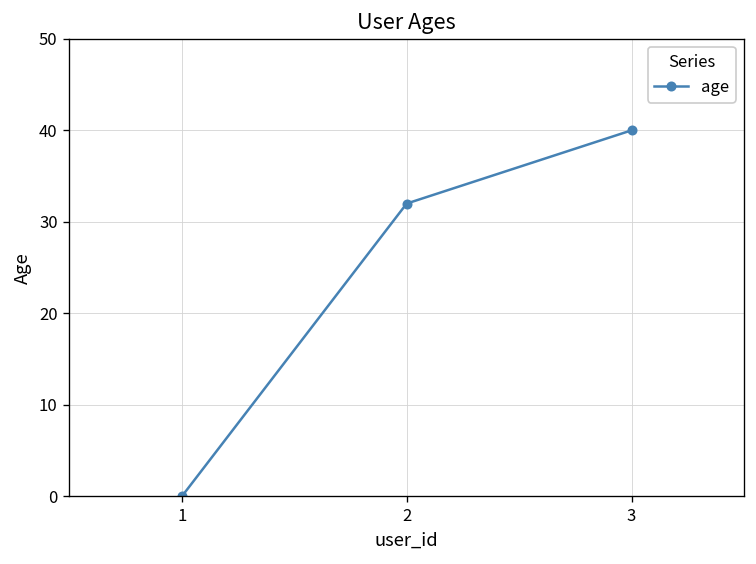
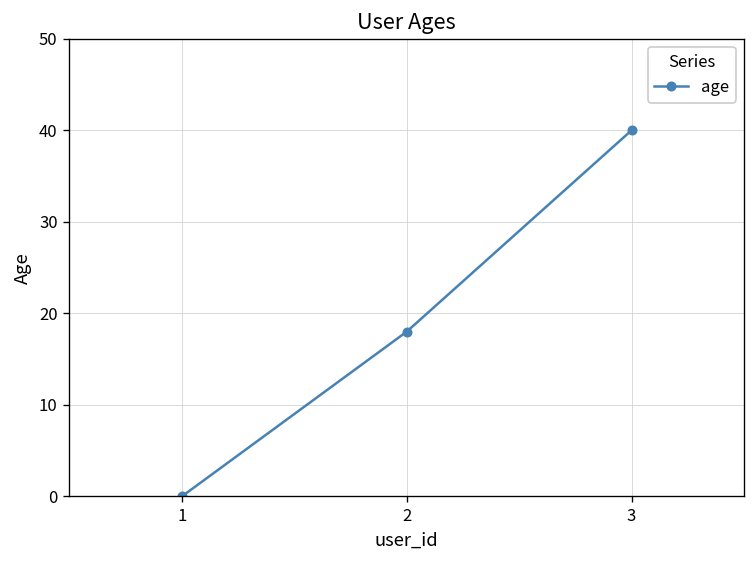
2: 32 -> 18
